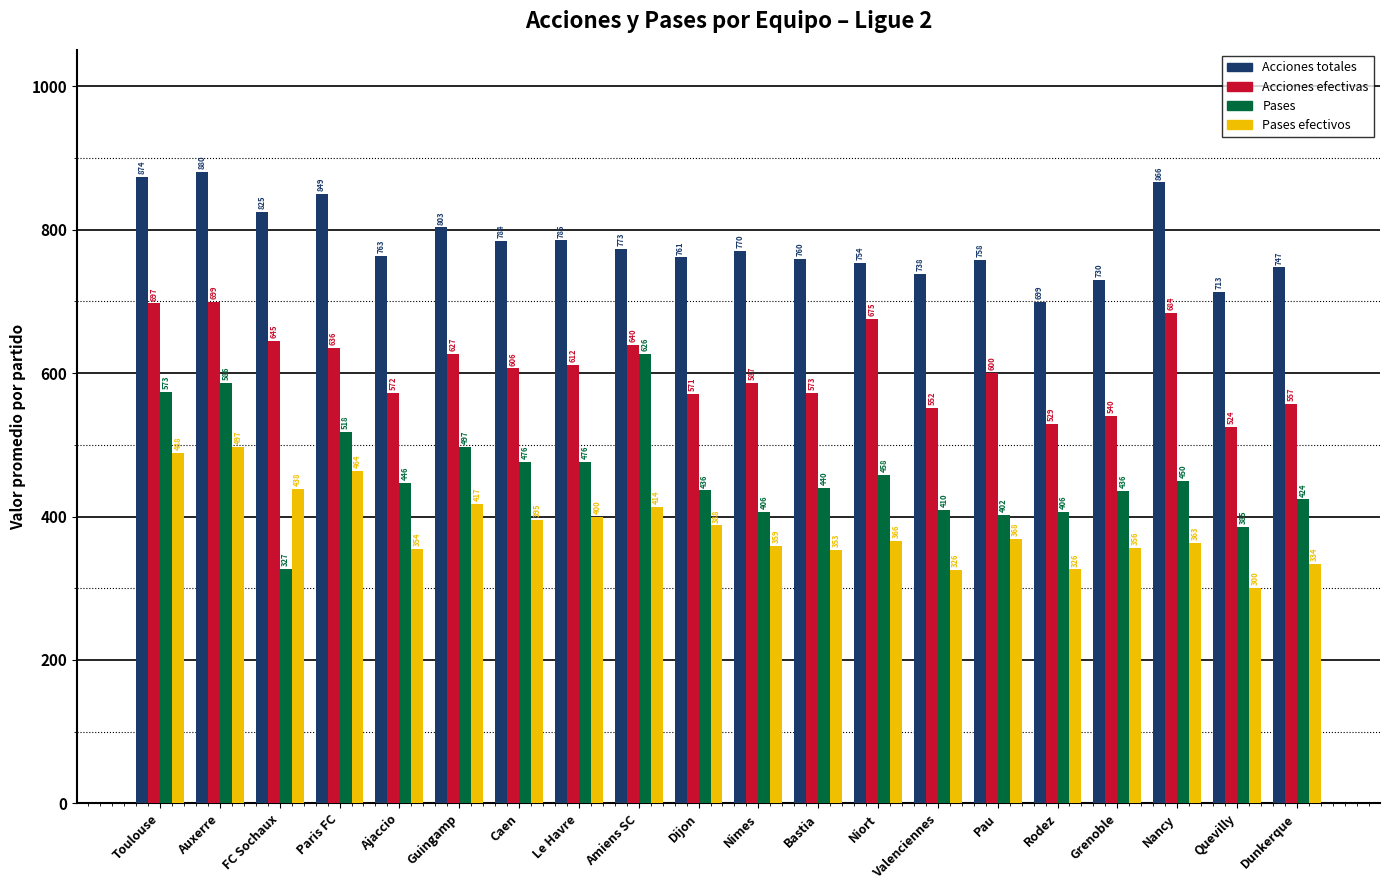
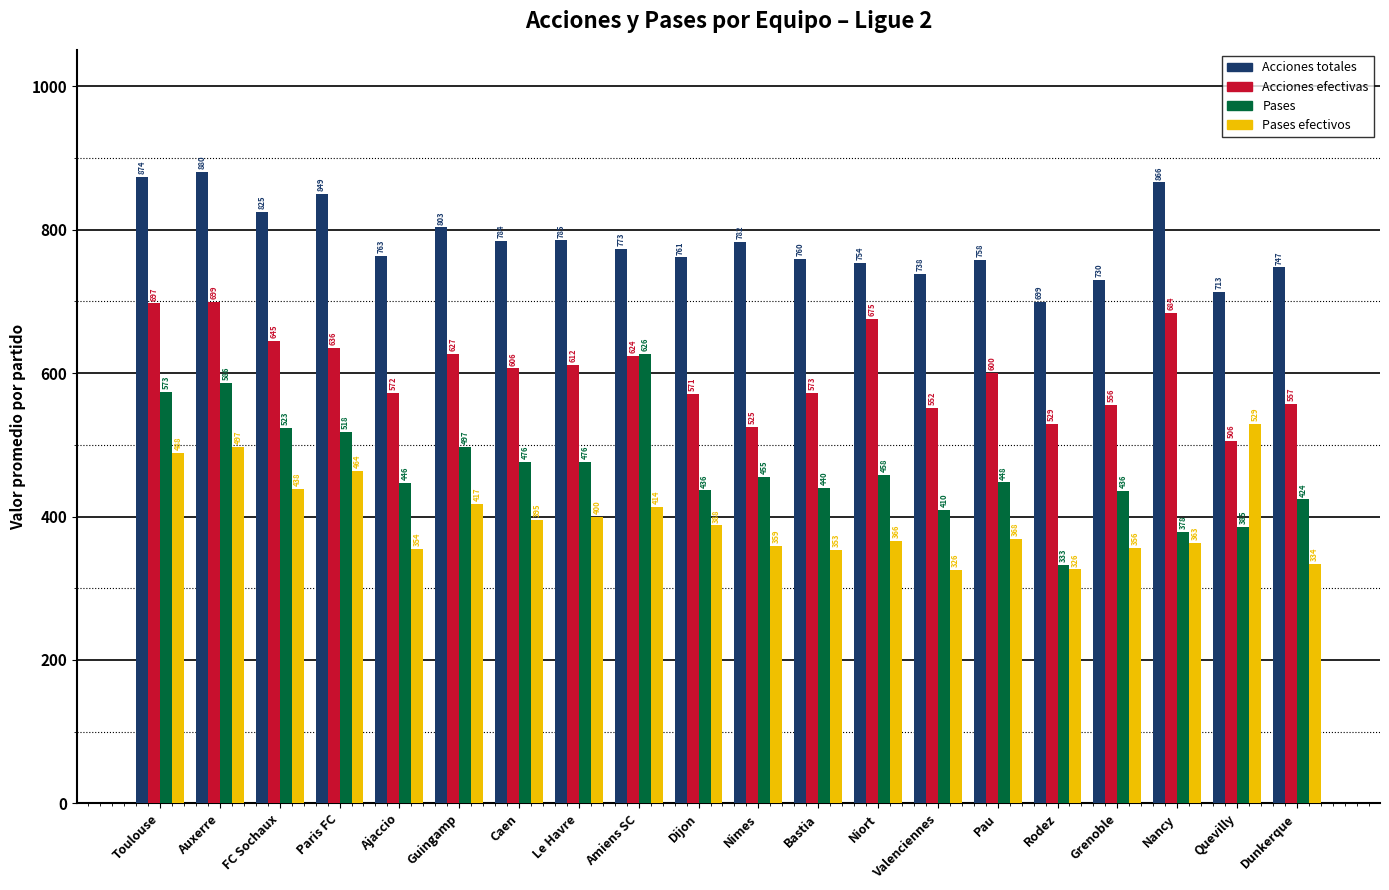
Pases, FC Sochaux: 327 -> 523
Acciones efectivas, Amiens SC: 640 -> 624
Acciones totales, Nimes: 770 -> 782
Acciones efectivas, Nimes: 587 -> 525
Pases, Nimes: 406 -> 455
Pases, Pau: 402 -> 448
Pases, Rodez: 406 -> 333
Acciones efectivas, Grenoble: 540 -> 556
Pases, Nancy: 450 -> 378
Acciones efectivas, Quevilly: 524 -> 506
Pases efectivos, Quevilly: 300 -> 529
